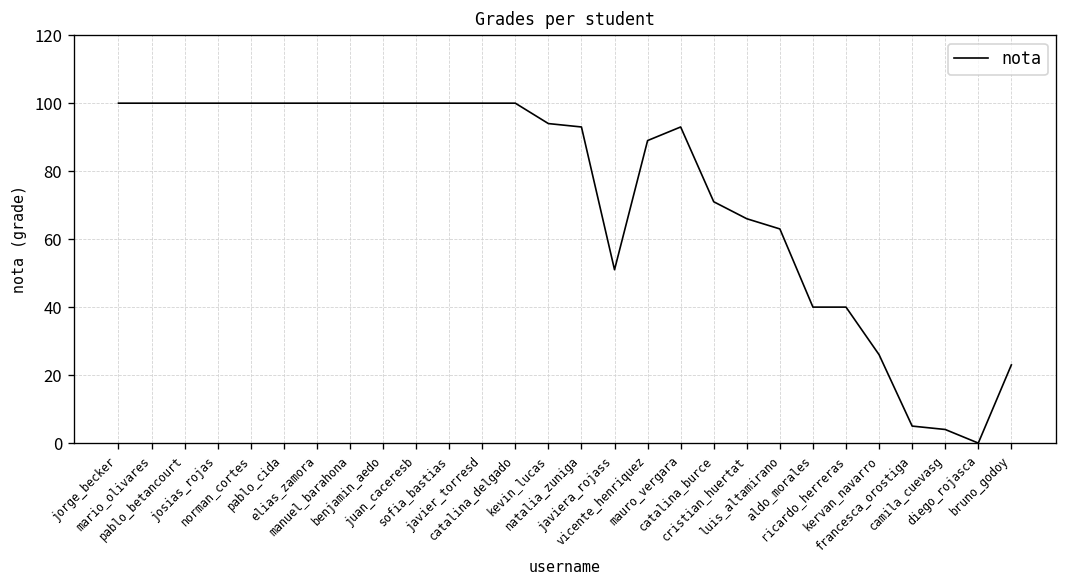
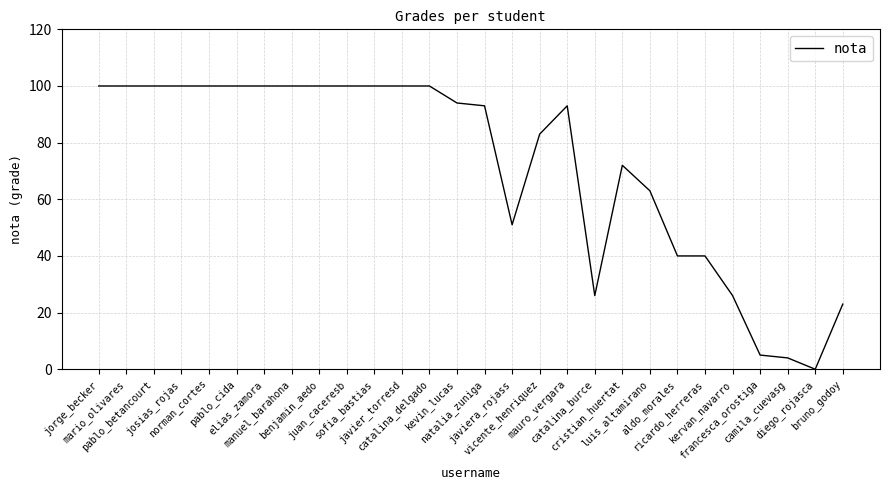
vicente_henriquez: 89 -> 83
catalina_burce: 71 -> 26
cristian_huertat: 66 -> 72
